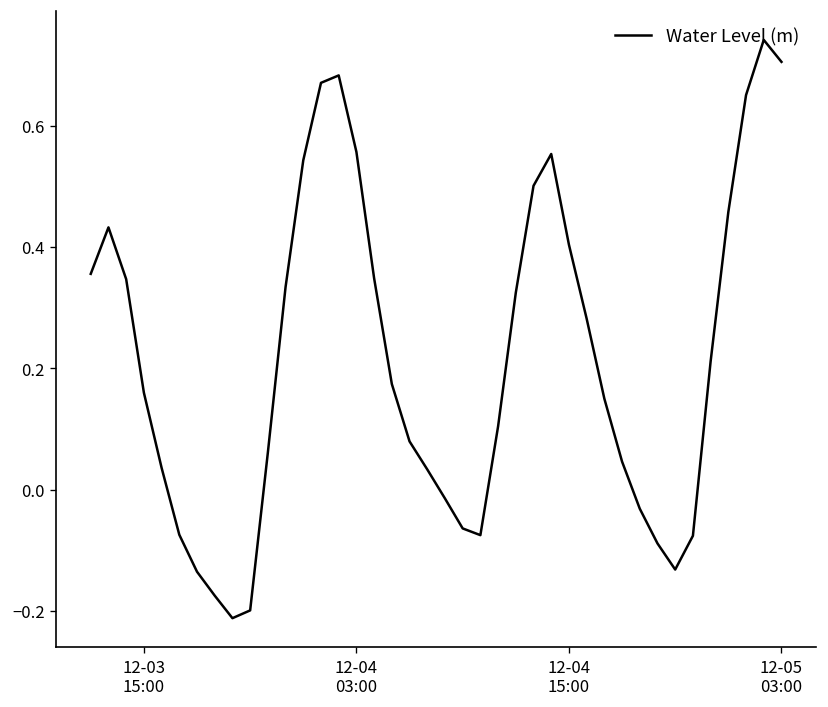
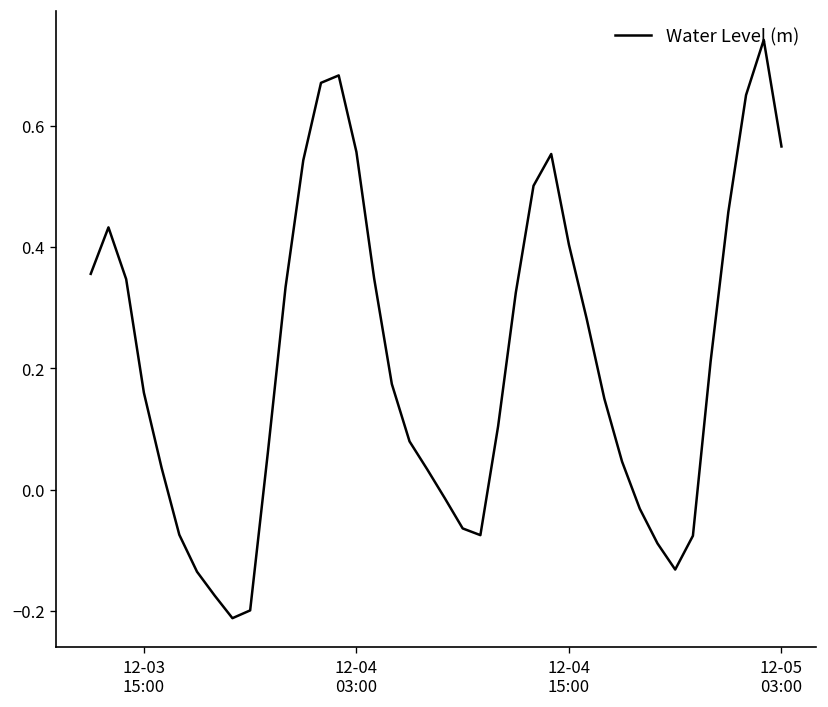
12-05 03:00: 0.70 -> 0.57
